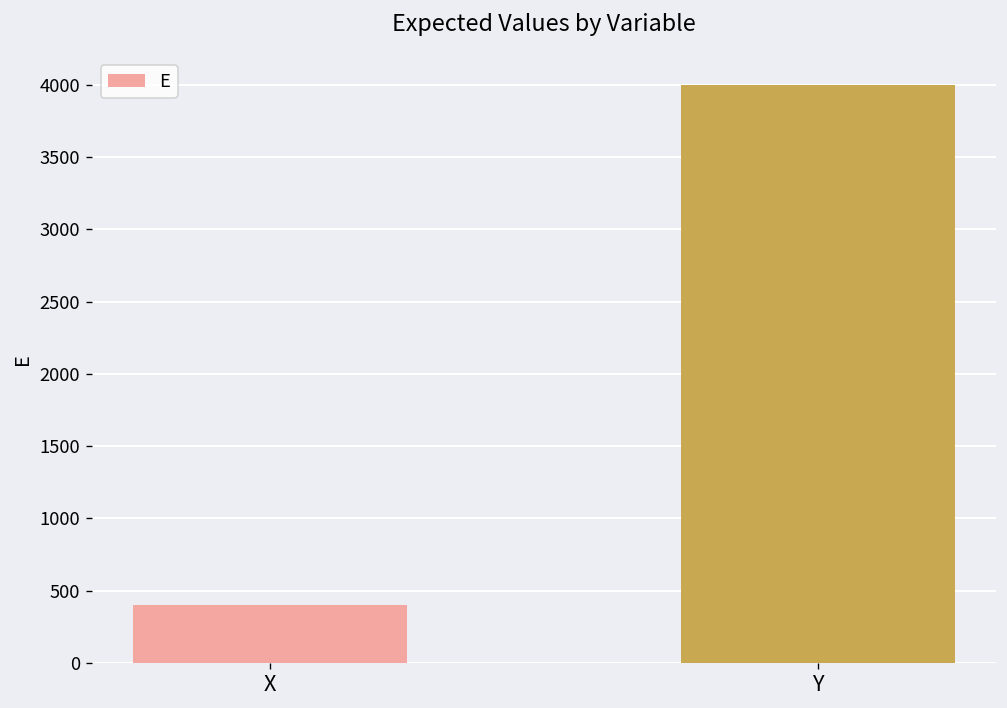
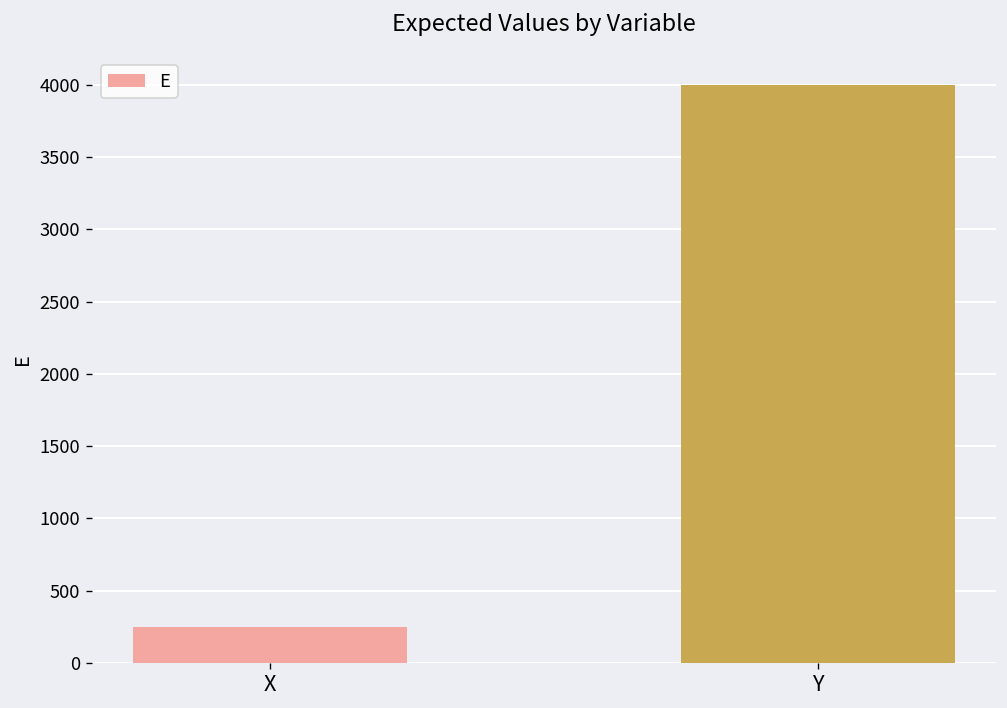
X: 400 -> 250
